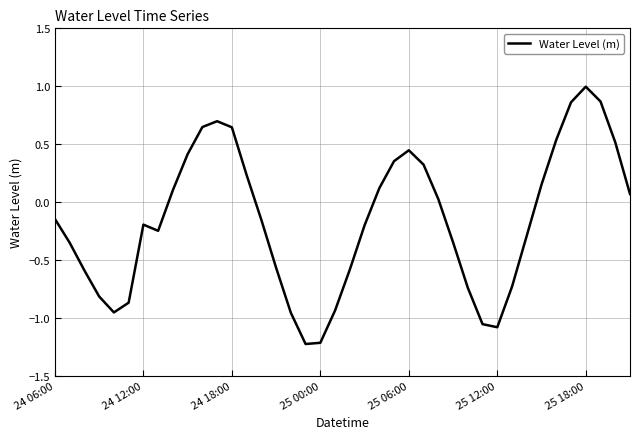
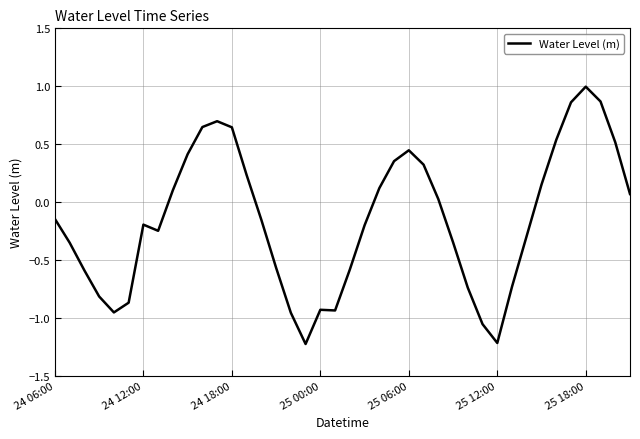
25 00:00: -1.22 -> -0.93
25 12:00: -1.08 -> -1.22
